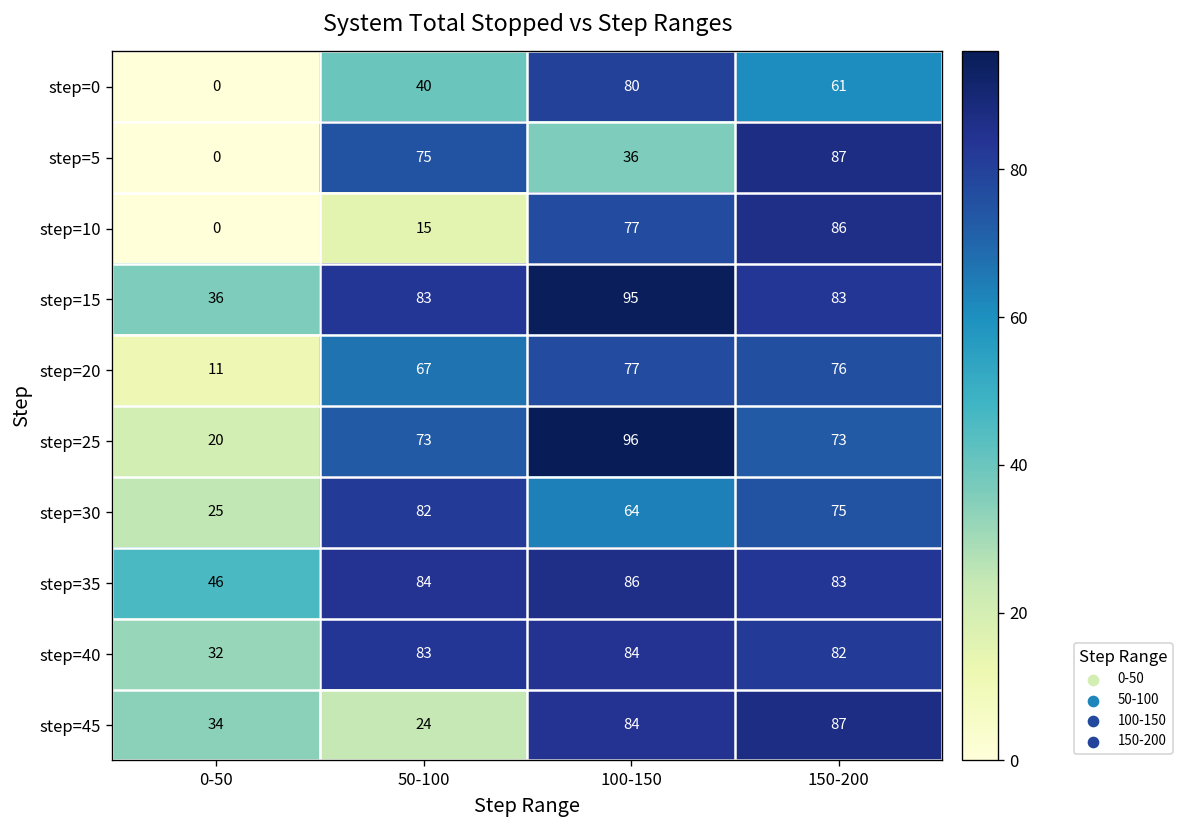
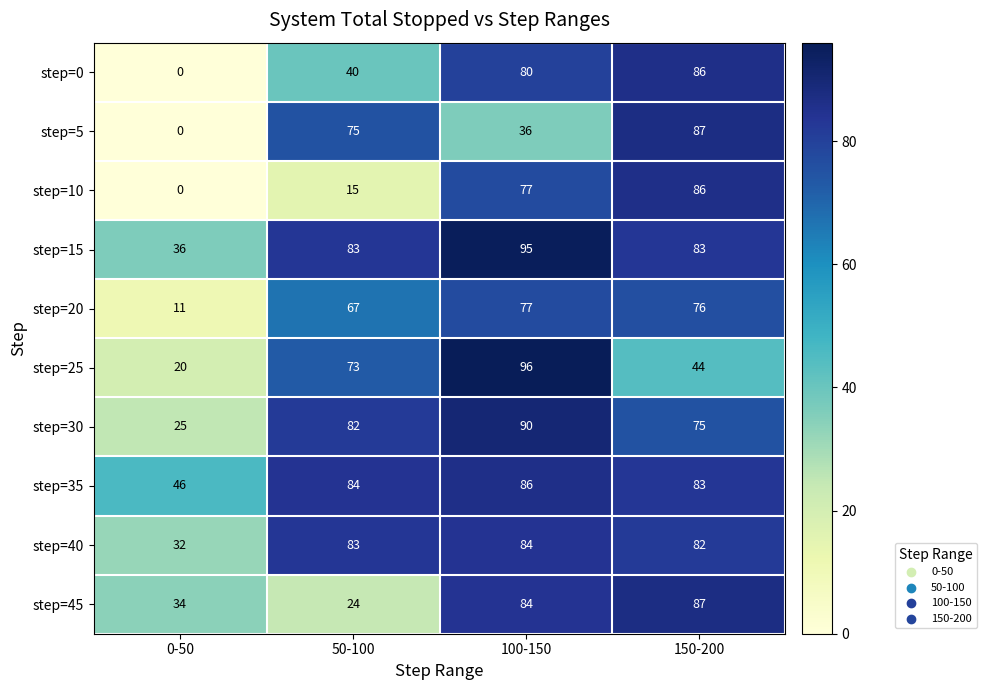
step=0, 150-200: 61 -> 86
step=25, 150-200: 73 -> 44
step=30, 100-150: 64 -> 90
